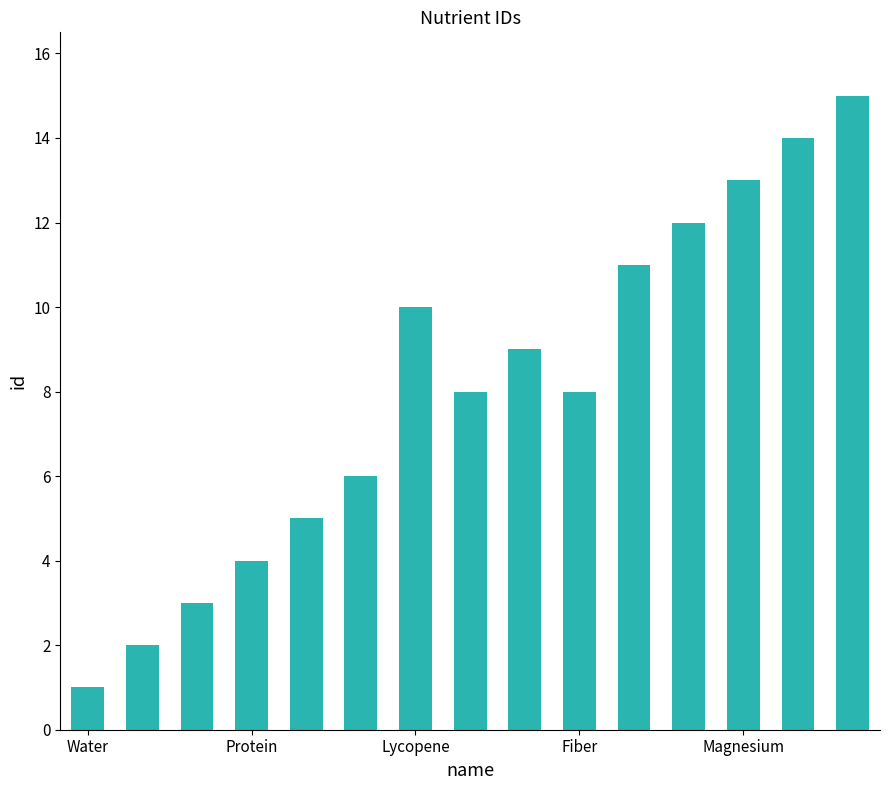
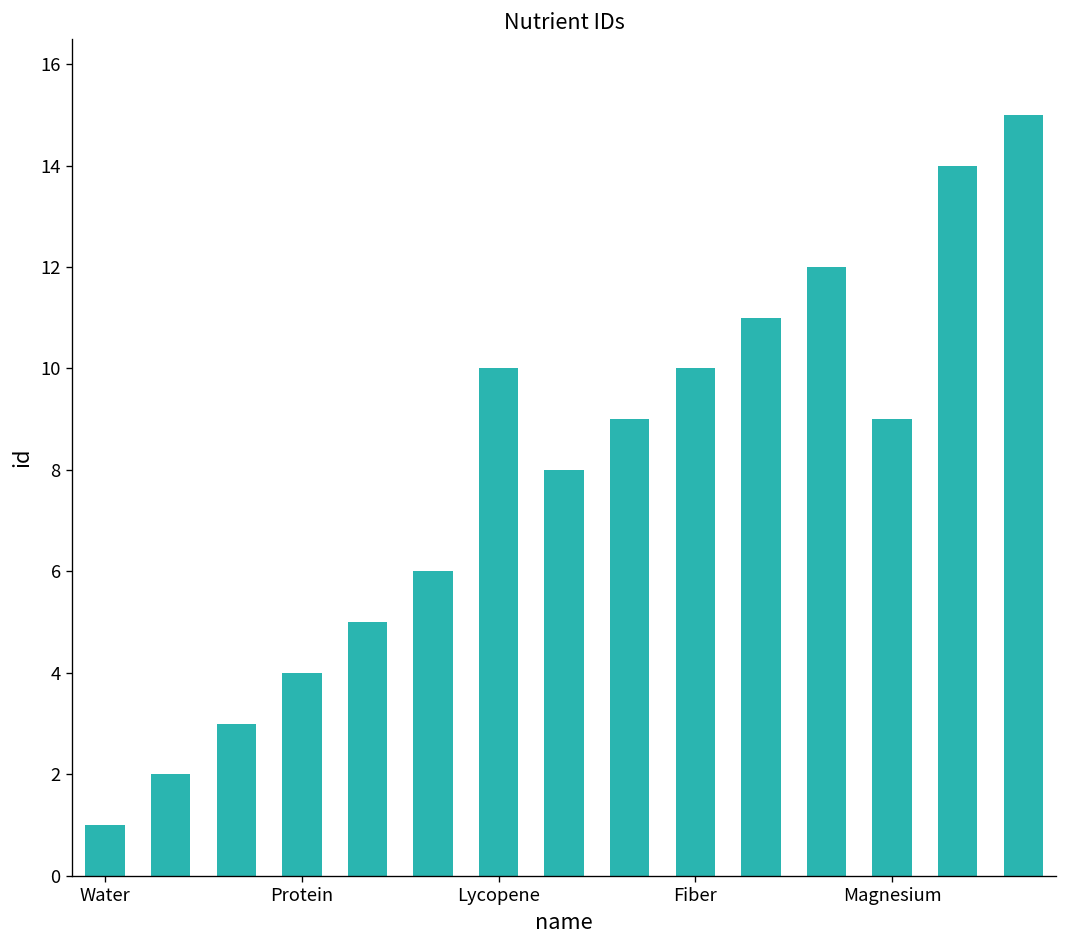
Fiber: 8 -> 10
Magnesium: 13 -> 9
